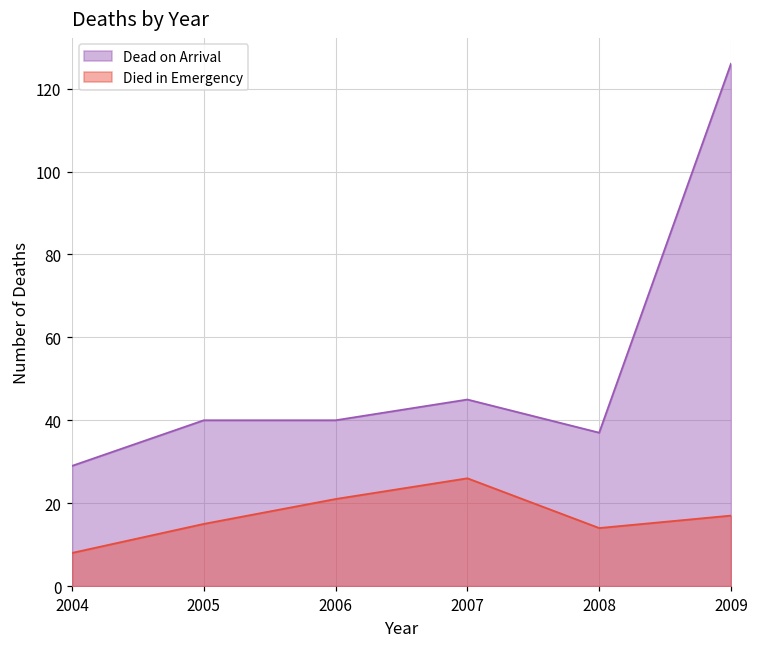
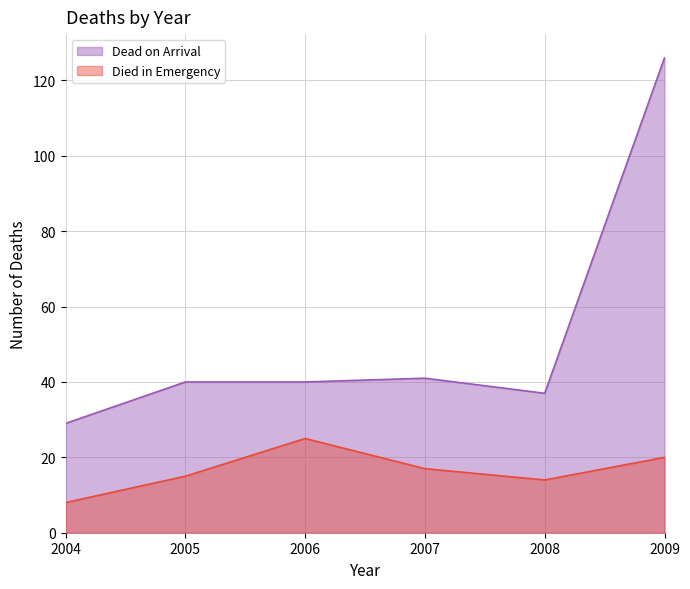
Died in Emergency, 2006: 21 -> 25
Dead on Arrival, 2007: 45 -> 41
Died in Emergency, 2007: 26 -> 17
Died in Emergency, 2009: 17 -> 20
